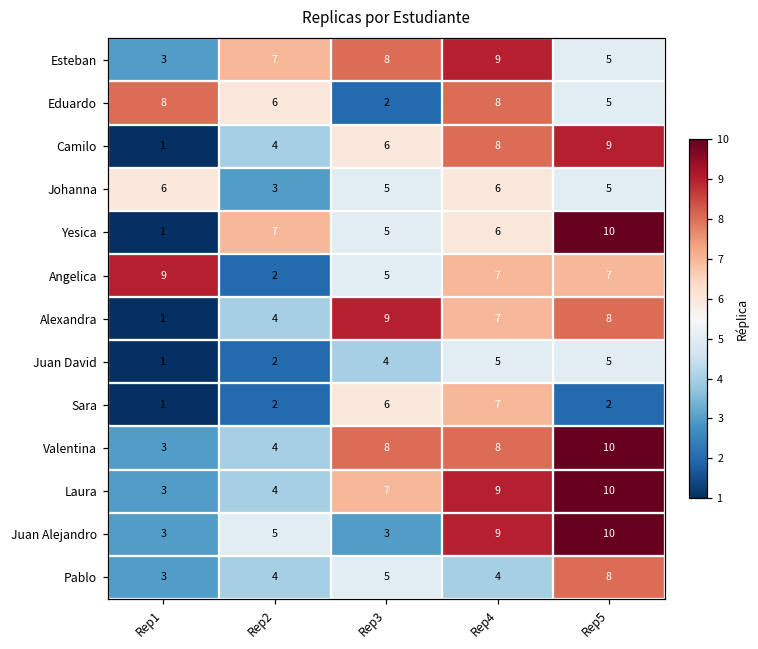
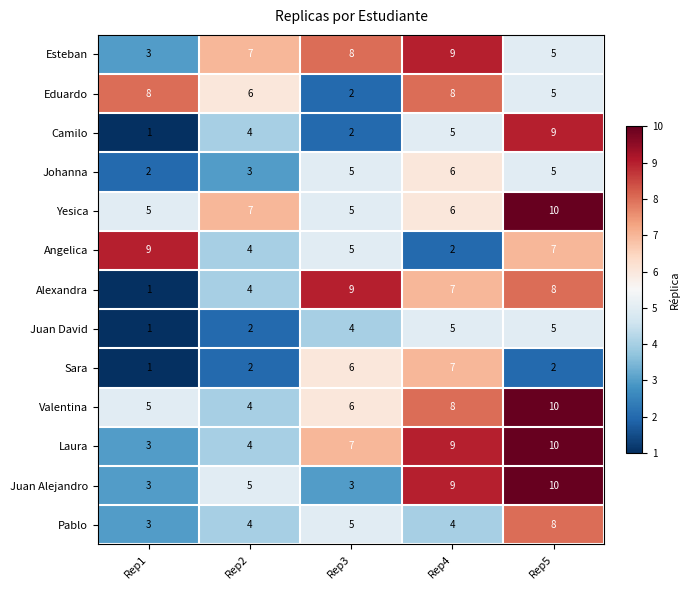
Camilo, Rep3: 6 -> 2
Camilo, Rep4: 8 -> 5
Johanna, Rep1: 6 -> 2
Yesica, Rep1: 1 -> 5
Angelica, Rep2: 2 -> 4
Angelica, Rep4: 7 -> 2
Valentina, Rep1: 3 -> 5
Valentina, Rep3: 8 -> 6
